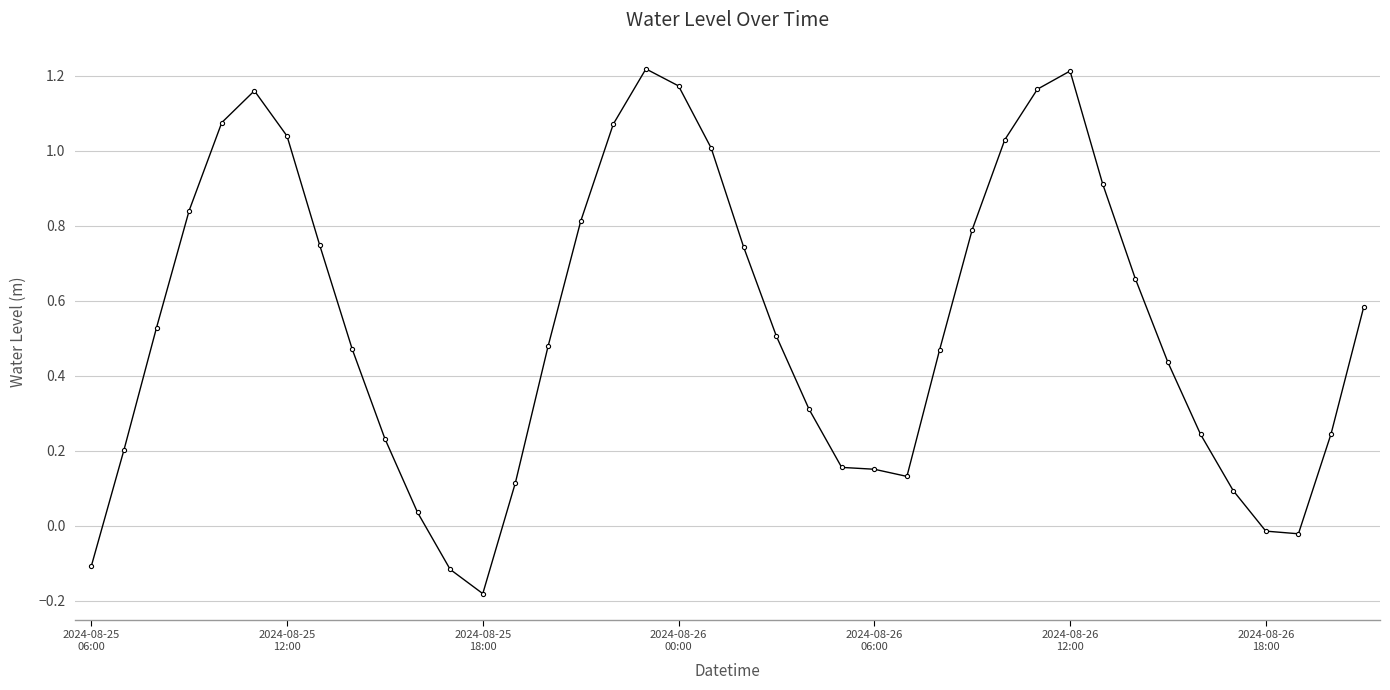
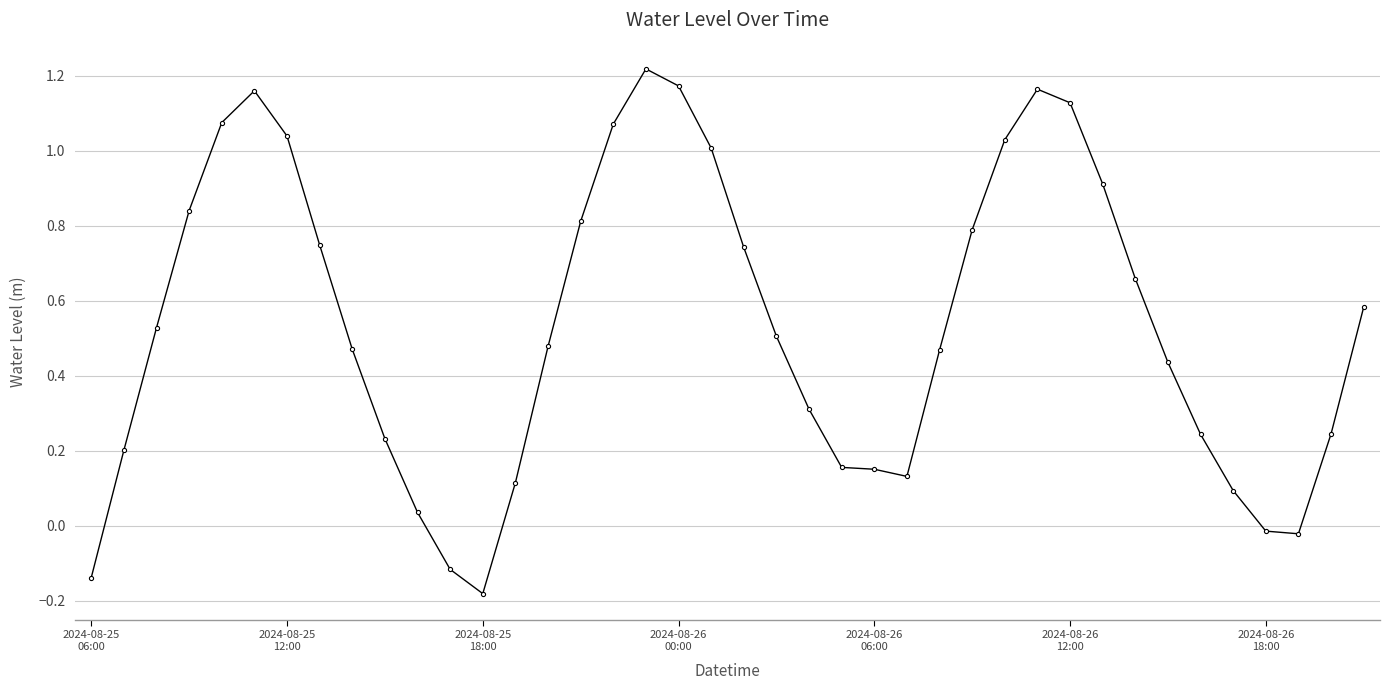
2024-08-25 06:00: -0.11 -> -0.14
2024-08-26 12:00: 1.21 -> 1.13
